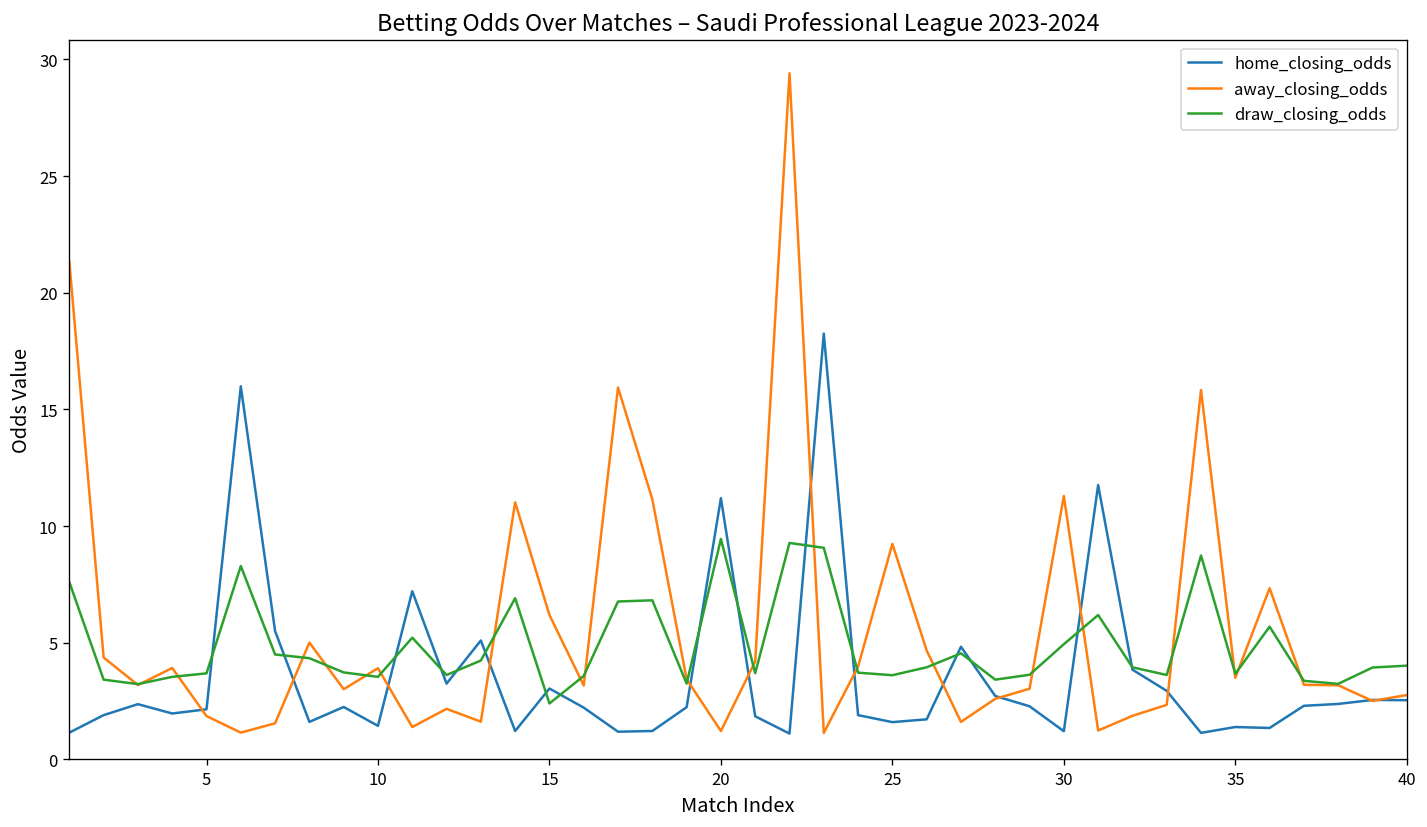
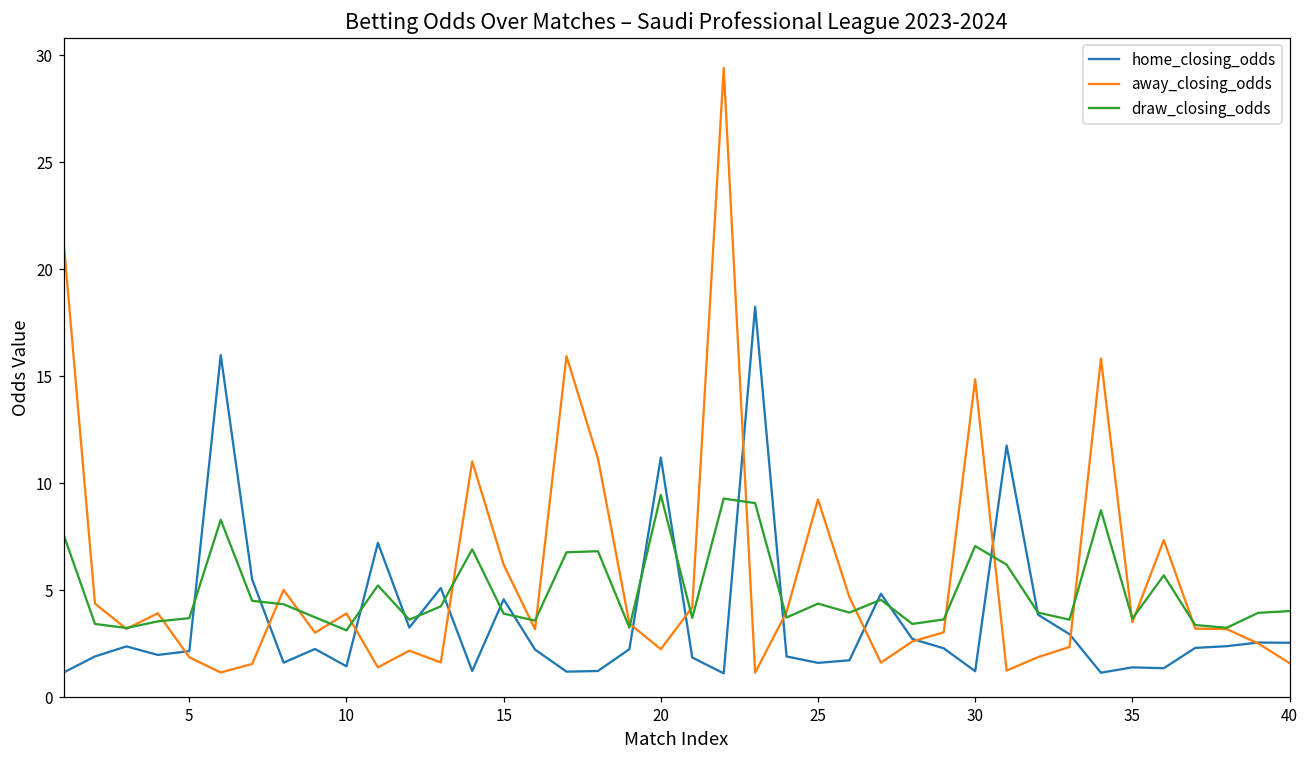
draw_closing_odds, 10: 3.5 -> 3.1
home_closing_odds, 15: 3.0 -> 4.6
draw_closing_odds, 15: 2.4 -> 3.9
away_closing_odds, 20: 1.2 -> 2.2
draw_closing_odds, 25: 3.6 -> 4.4
away_closing_odds, 30: 11.3 -> 14.9
draw_closing_odds, 30: 4.9 -> 7.1
away_closing_odds, 40: 2.8 -> 1.6
